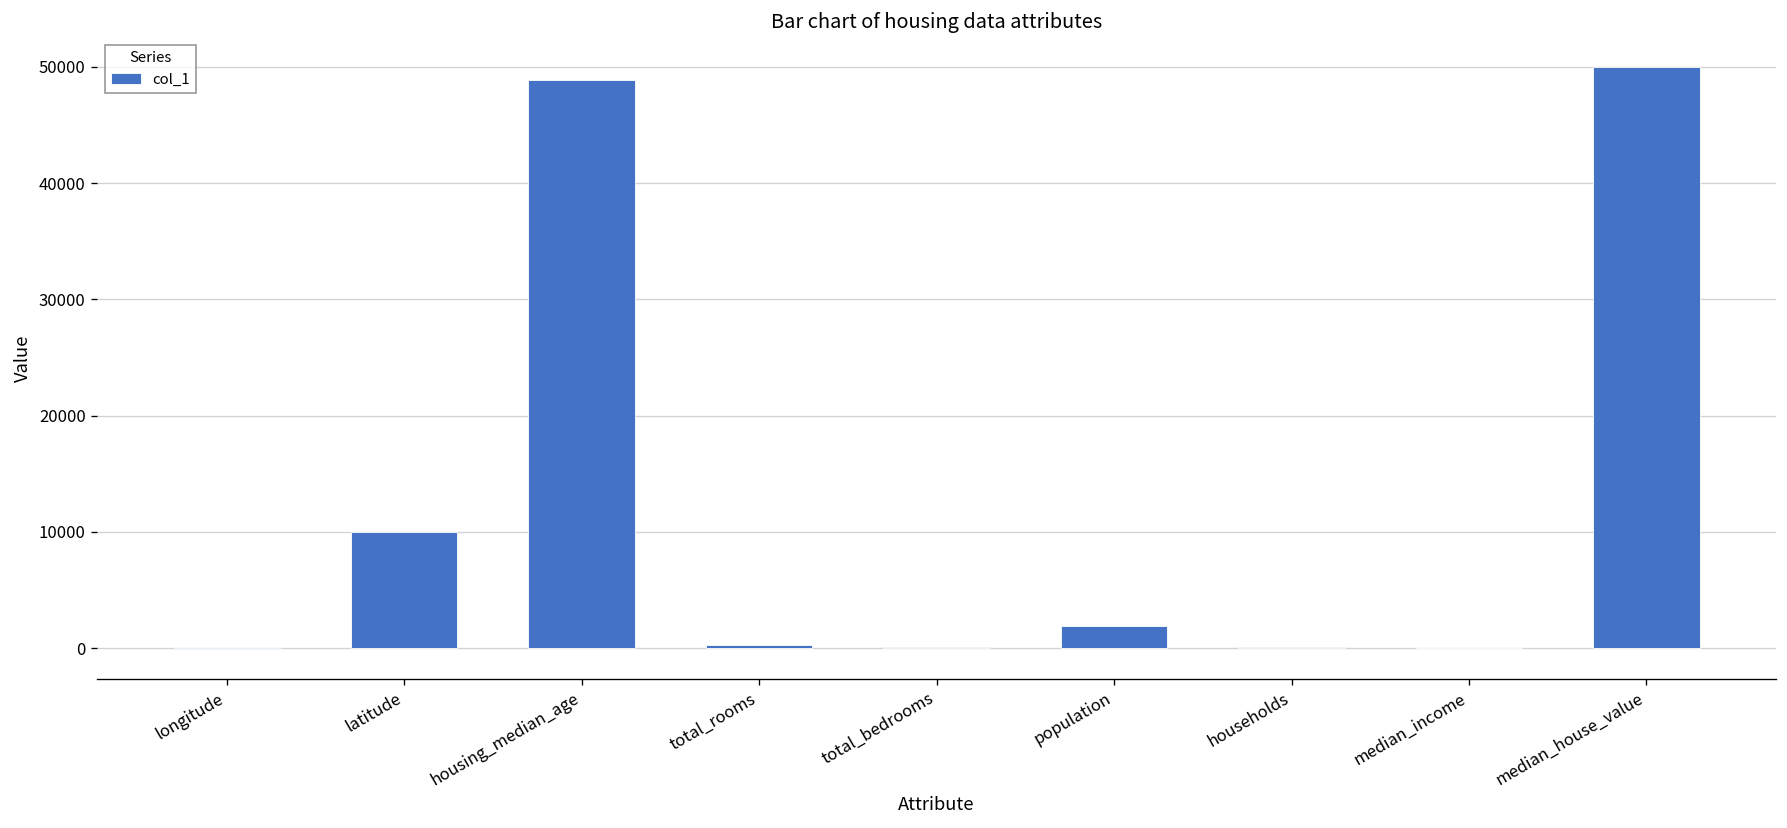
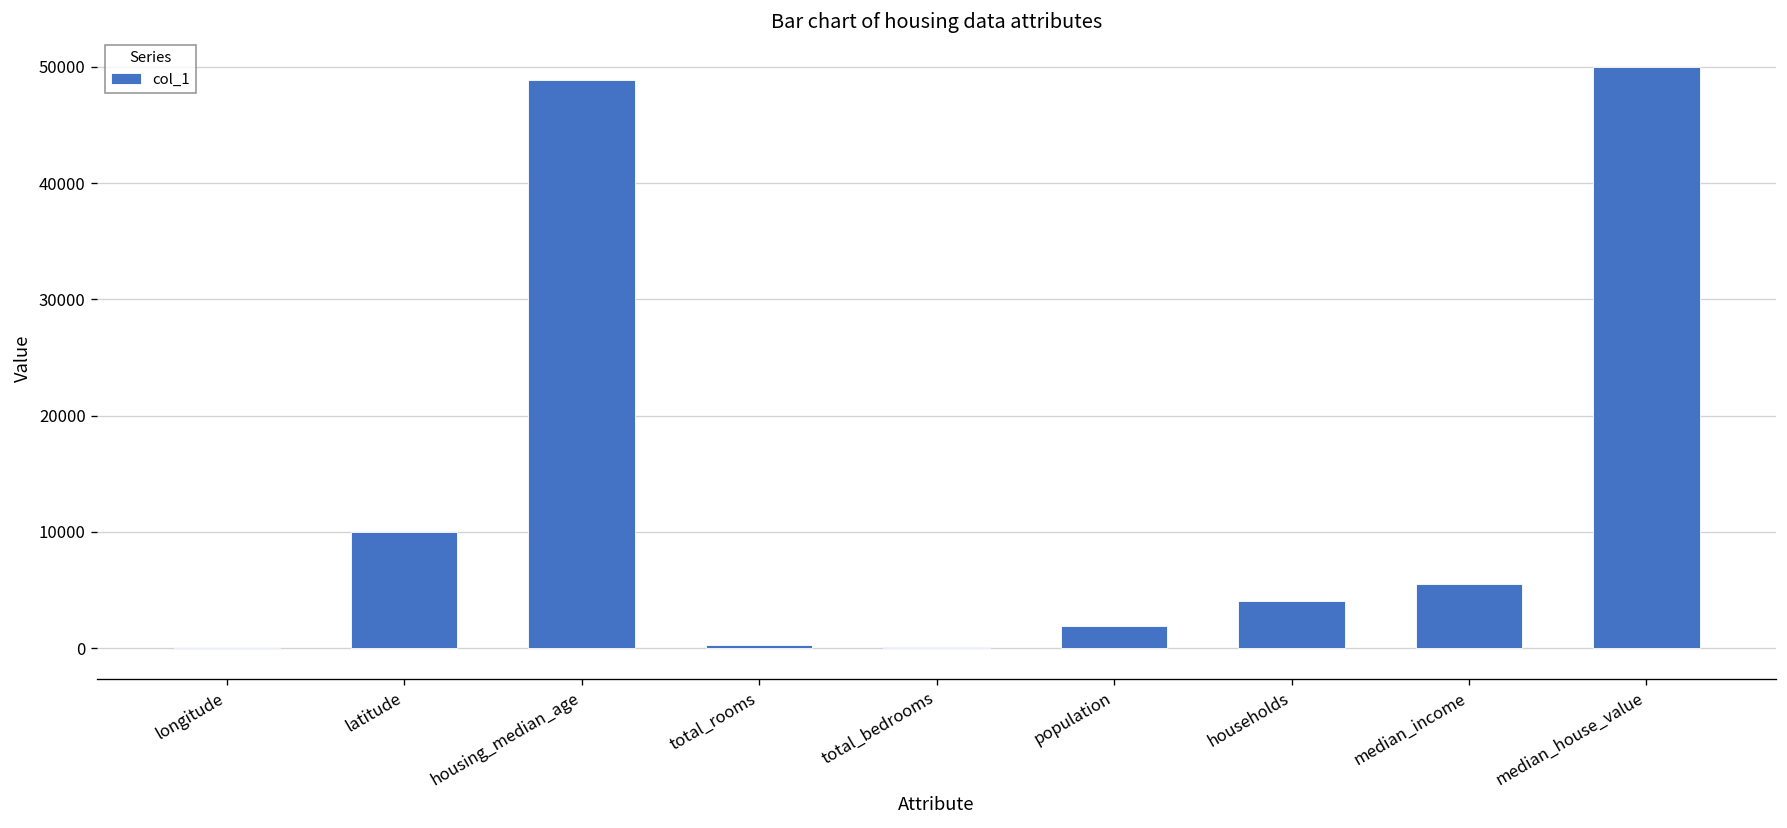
households: 0 -> 4000
median_income: 0 -> 6000
